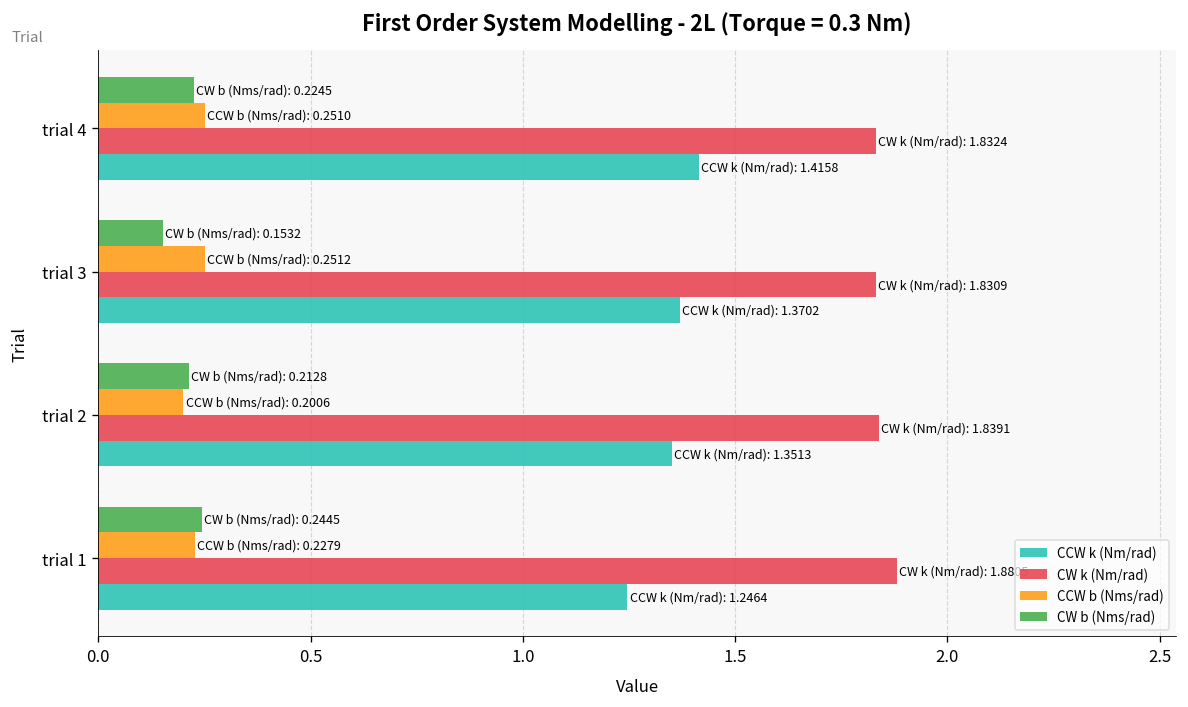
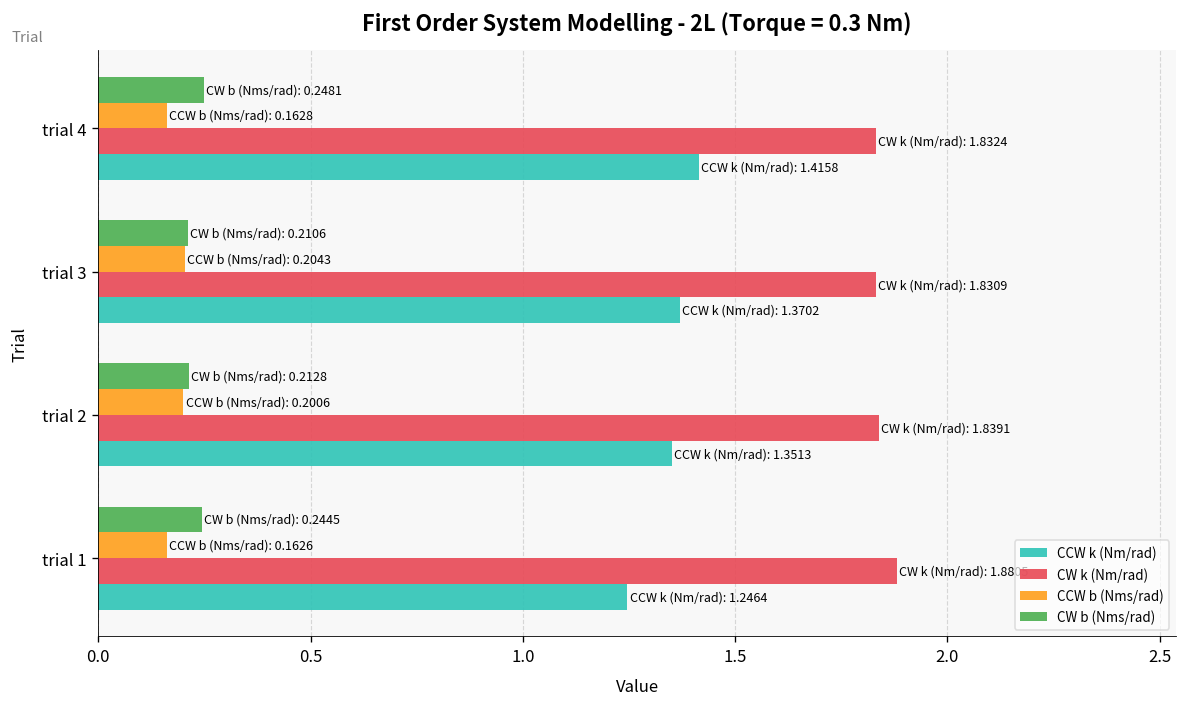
CW b (Nms/rad), trial 4: 0.2245 -> 0.2481
CCW b (Nms/rad), trial 4: 0.2510 -> 0.1628
CW b (Nms/rad), trial 3: 0.1532 -> 0.2106
CCW b (Nms/rad), trial 3: 0.2512 -> 0.2043
CCW b (Nms/rad), trial 1: 0.2279 -> 0.1626
